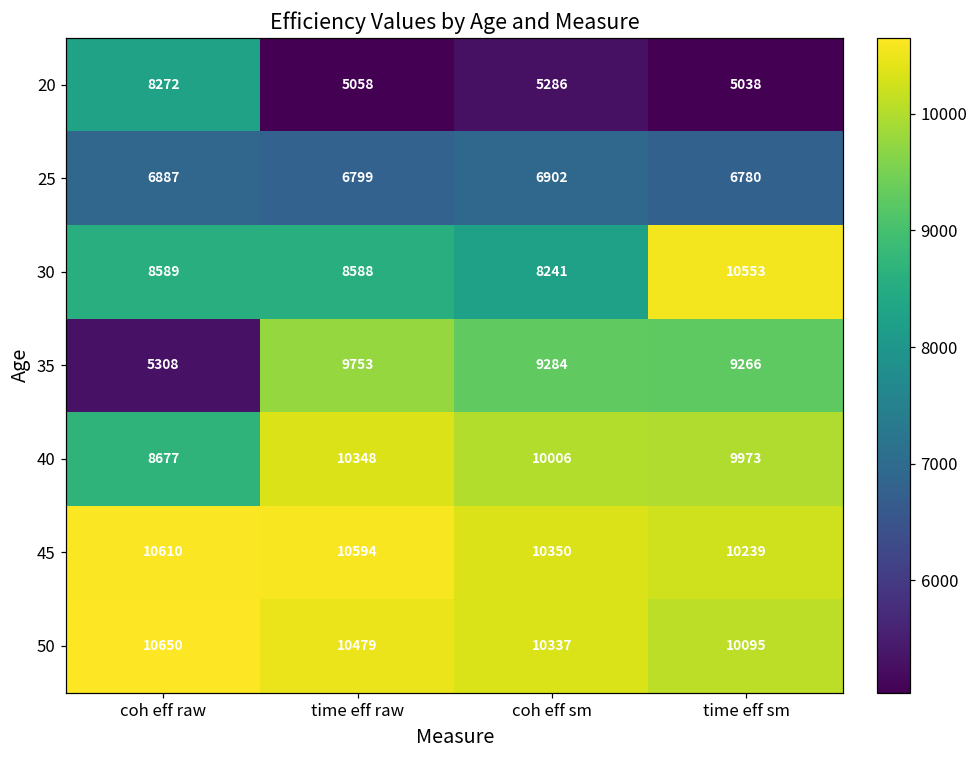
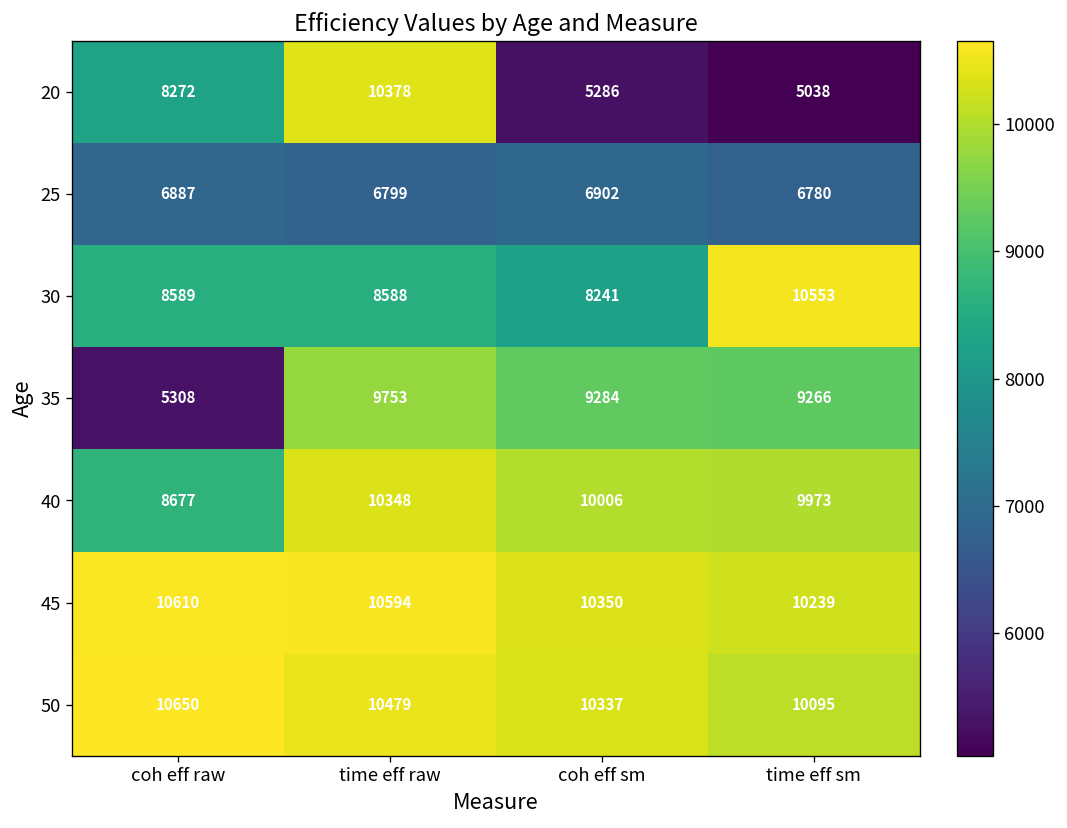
20, time eff raw: 5058 -> 10378
